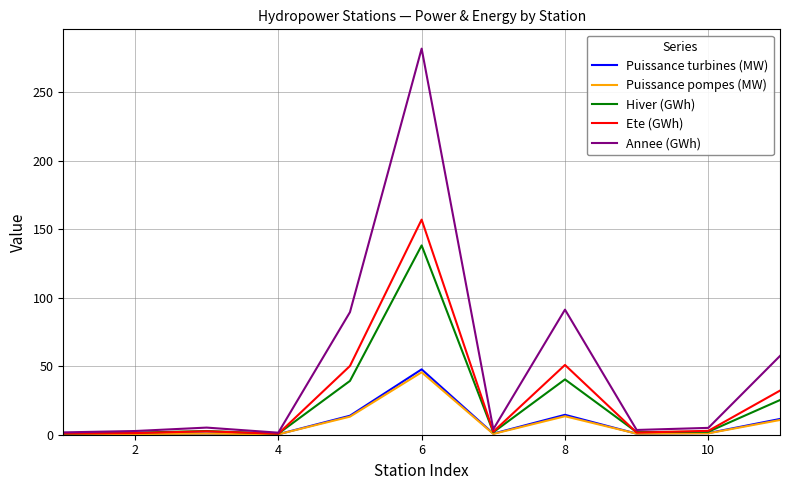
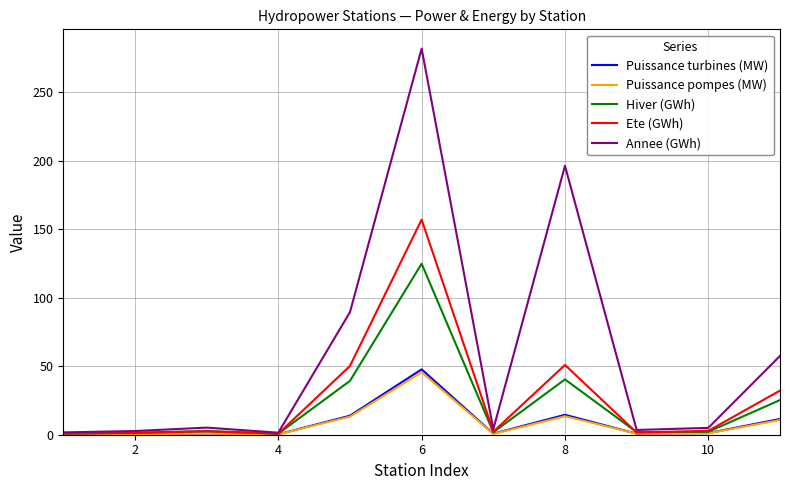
Hiver (GWh), 6: 138 -> 125
Annee (GWh), 8: 91 -> 196
